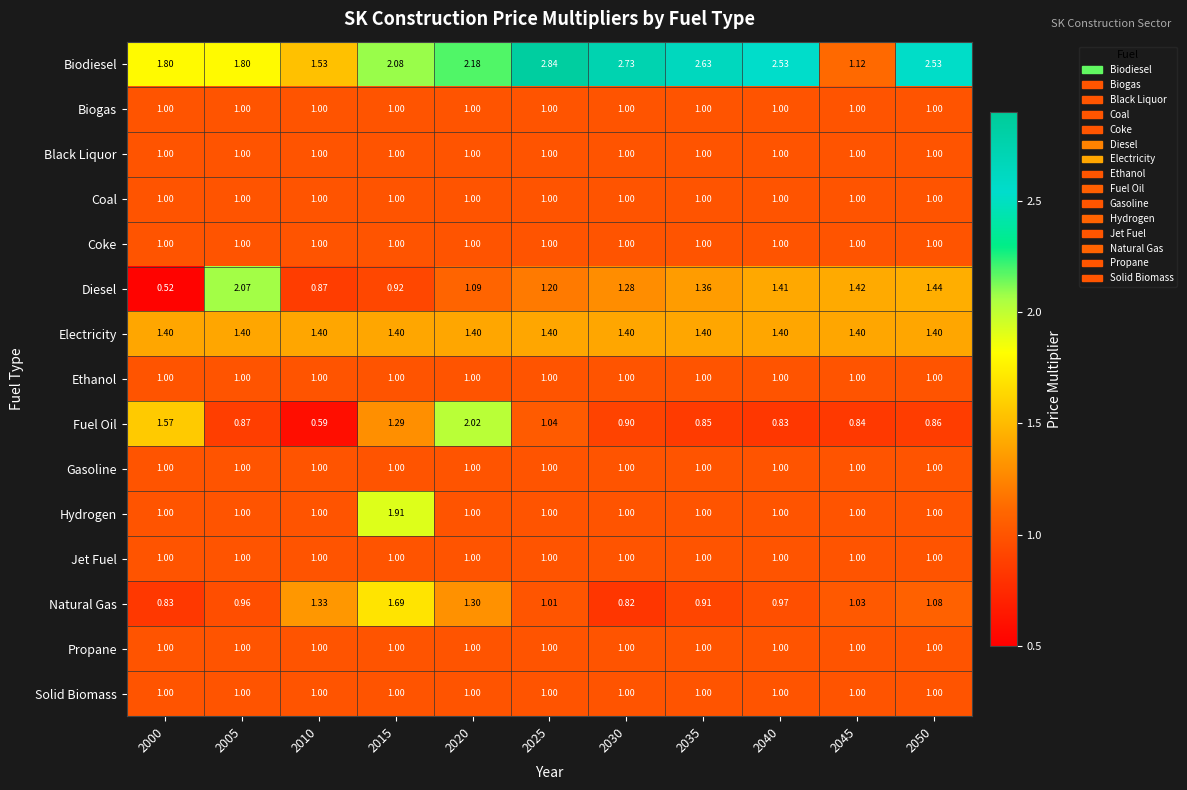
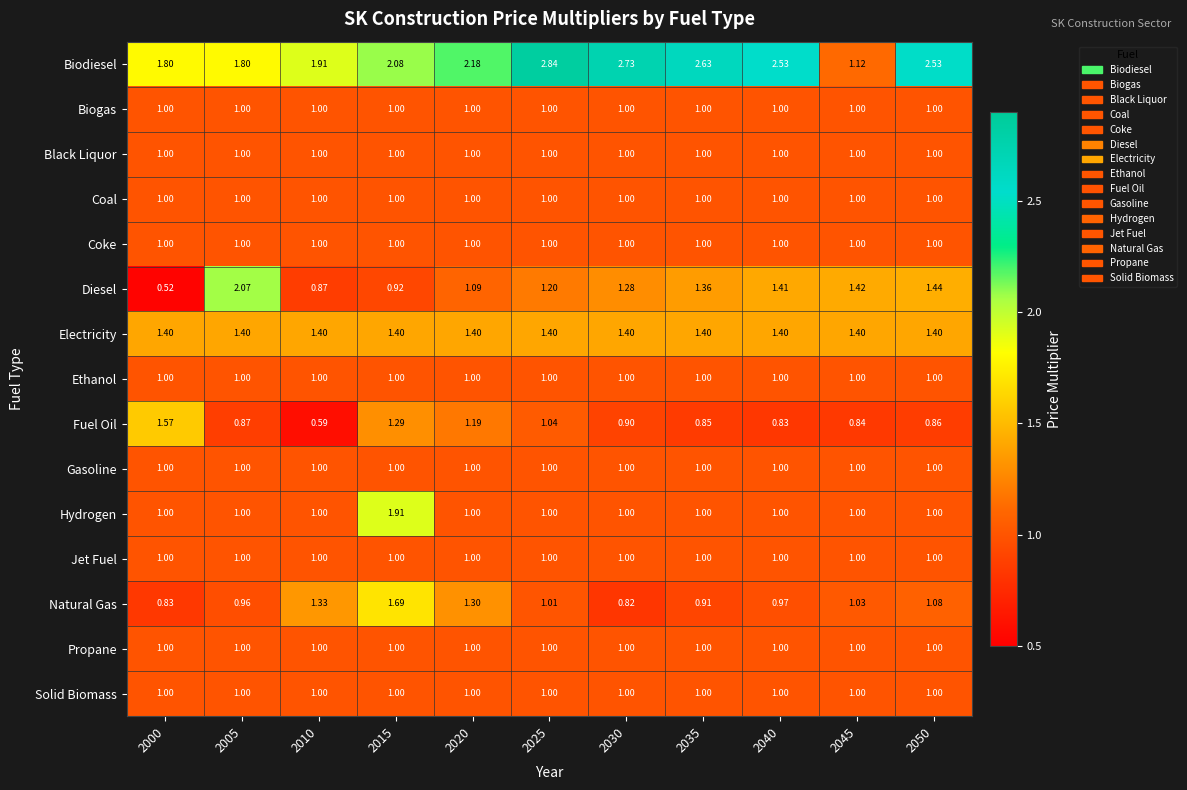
Biodiesel, 2010: 1.53 -> 1.91
Fuel Oil, 2020: 2.02 -> 1.19
